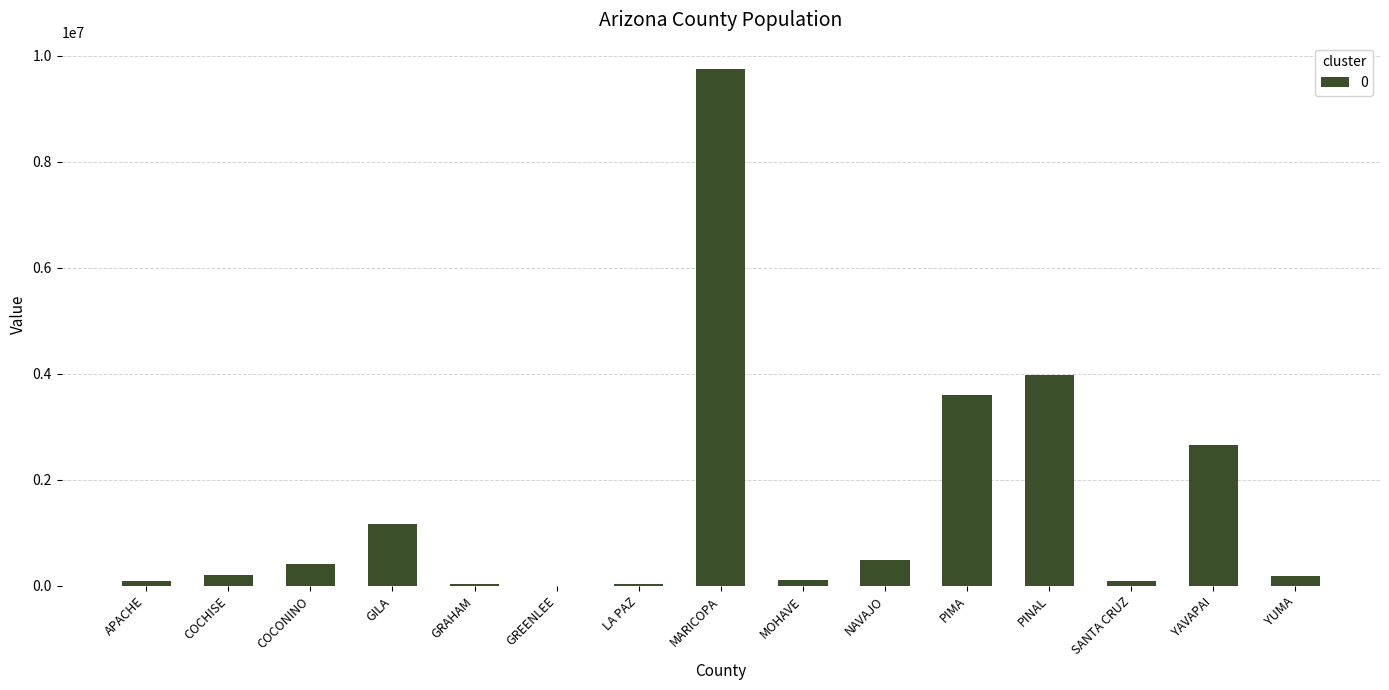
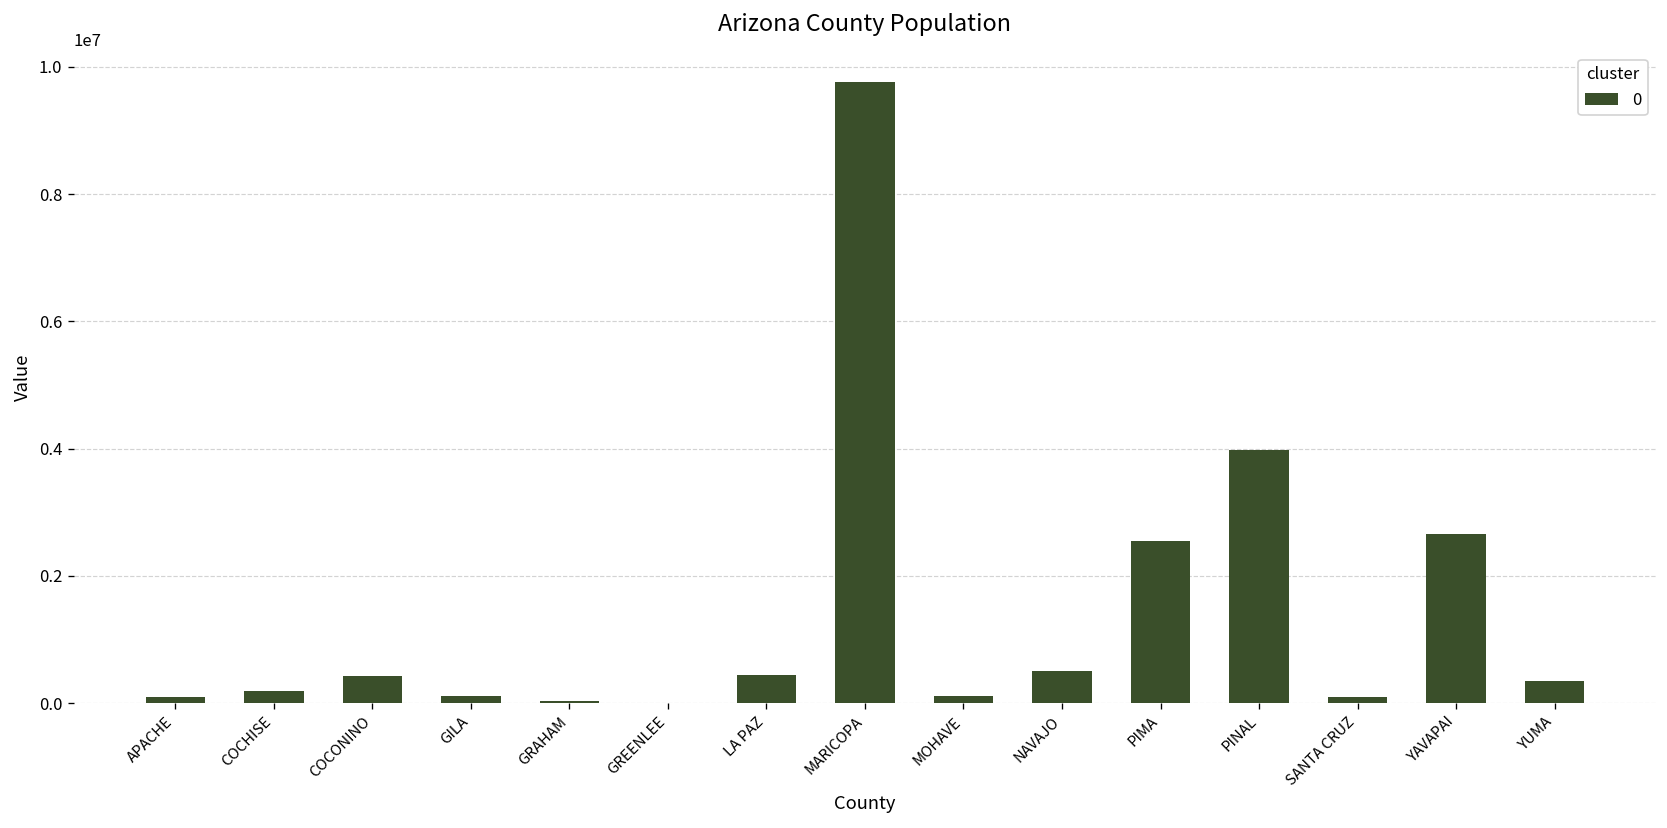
GILA: 1200000 -> 100000
LA PAZ: 0 -> 400000
PIMA: 3600000 -> 2600000
YUMA: 200000 -> 400000
